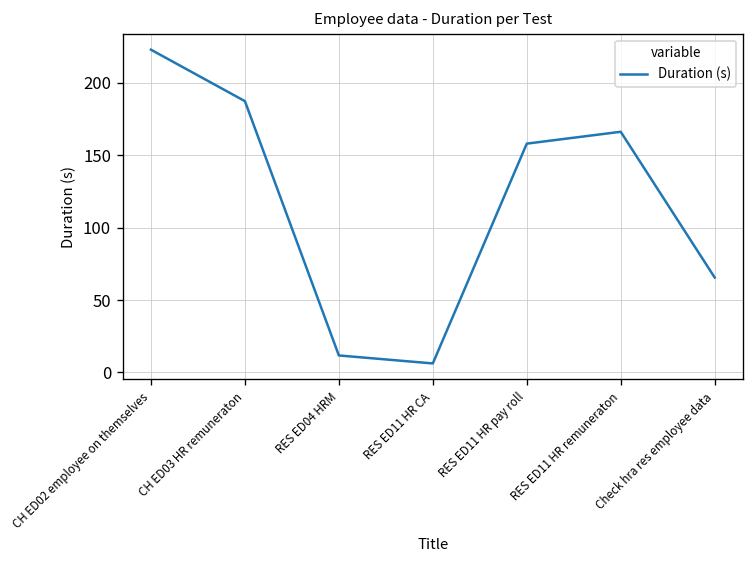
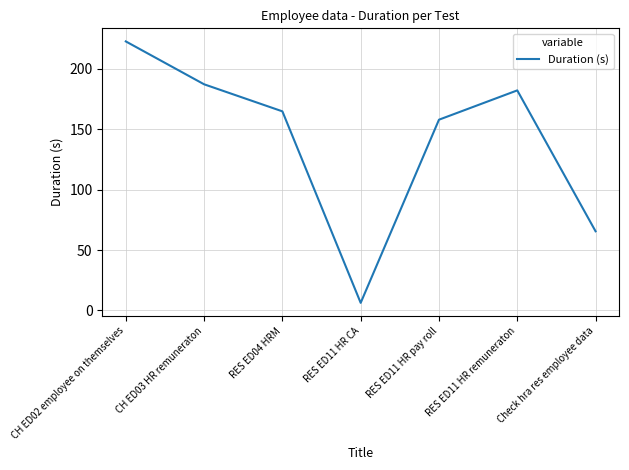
RES ED04 HRM: 12 -> 165
RES ED11 HR remuneraton: 166 -> 182
